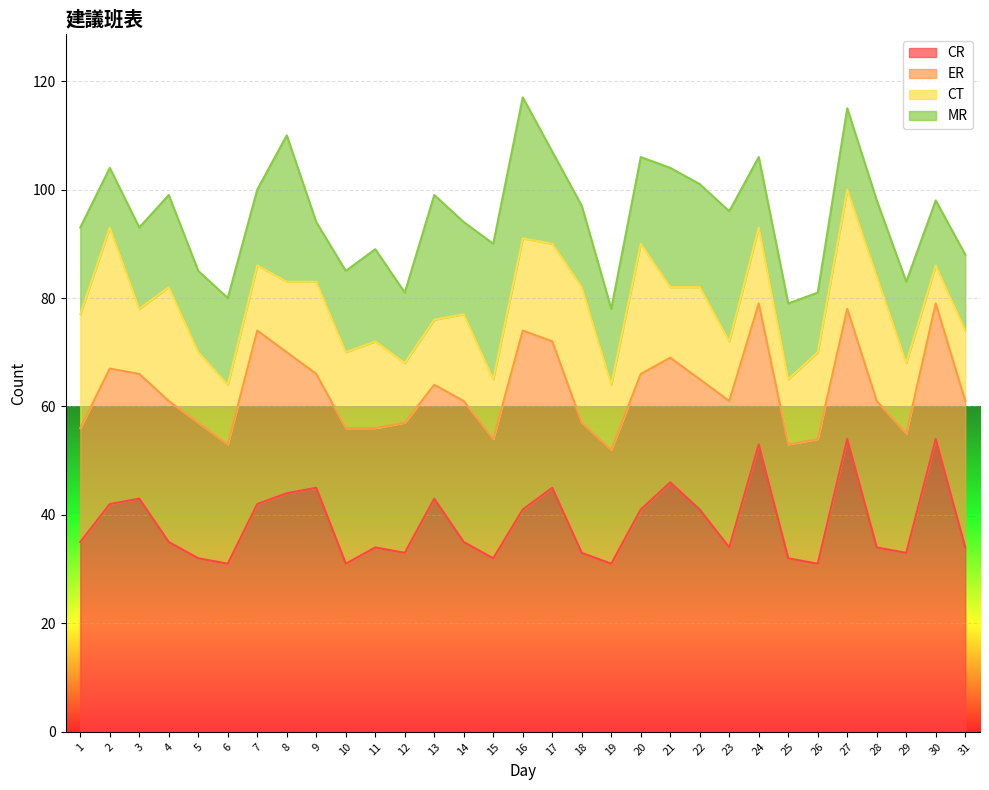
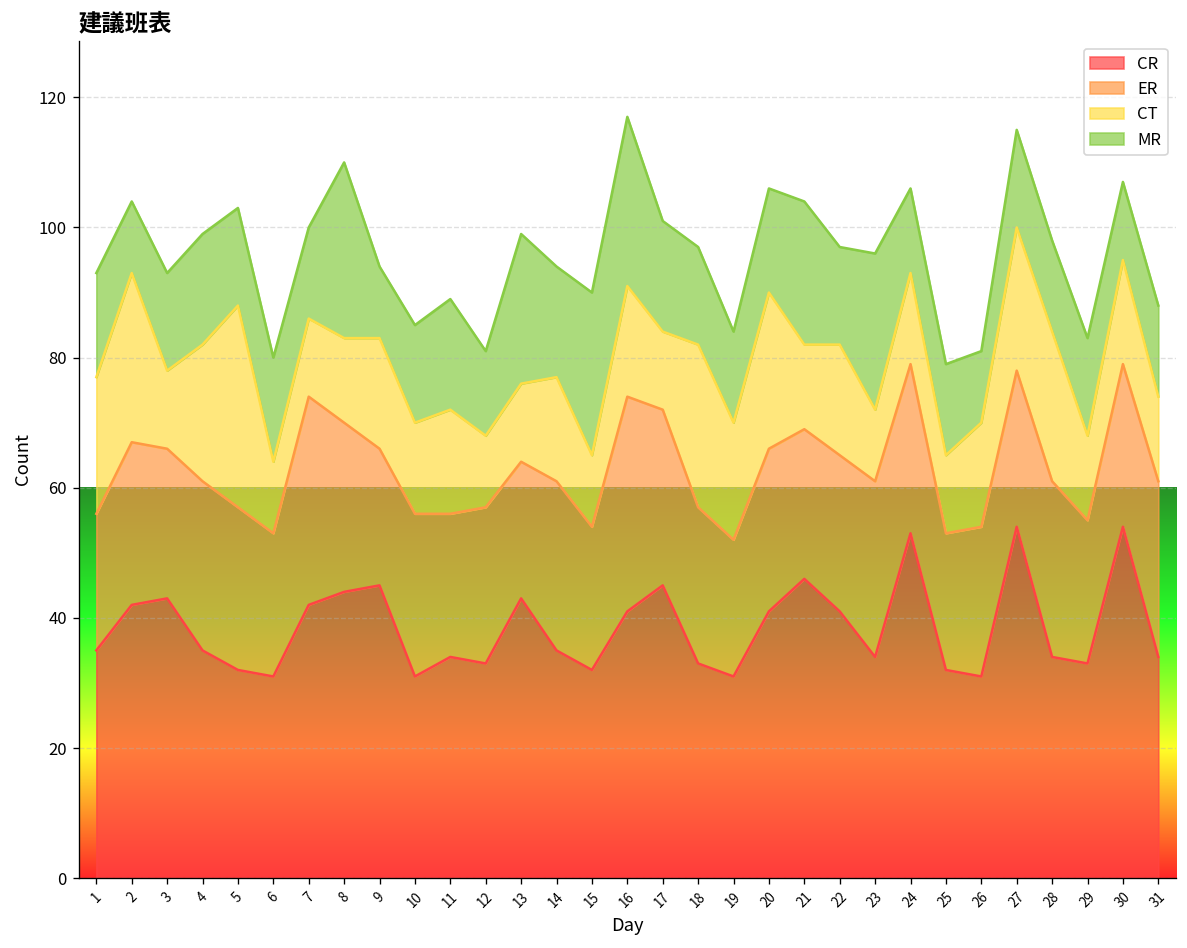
CT, 5: 13 -> 31
CT, 17: 18 -> 12
CT, 19: 12 -> 18
MR, 22: 19 -> 15
CT, 30: 7 -> 16
